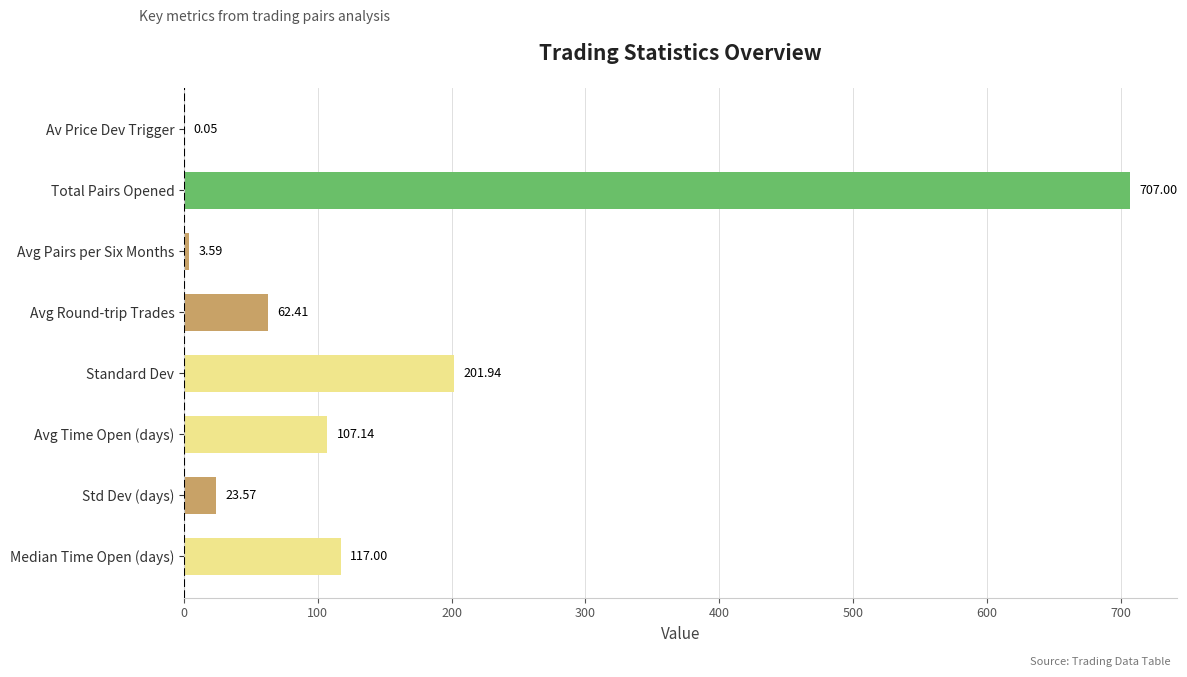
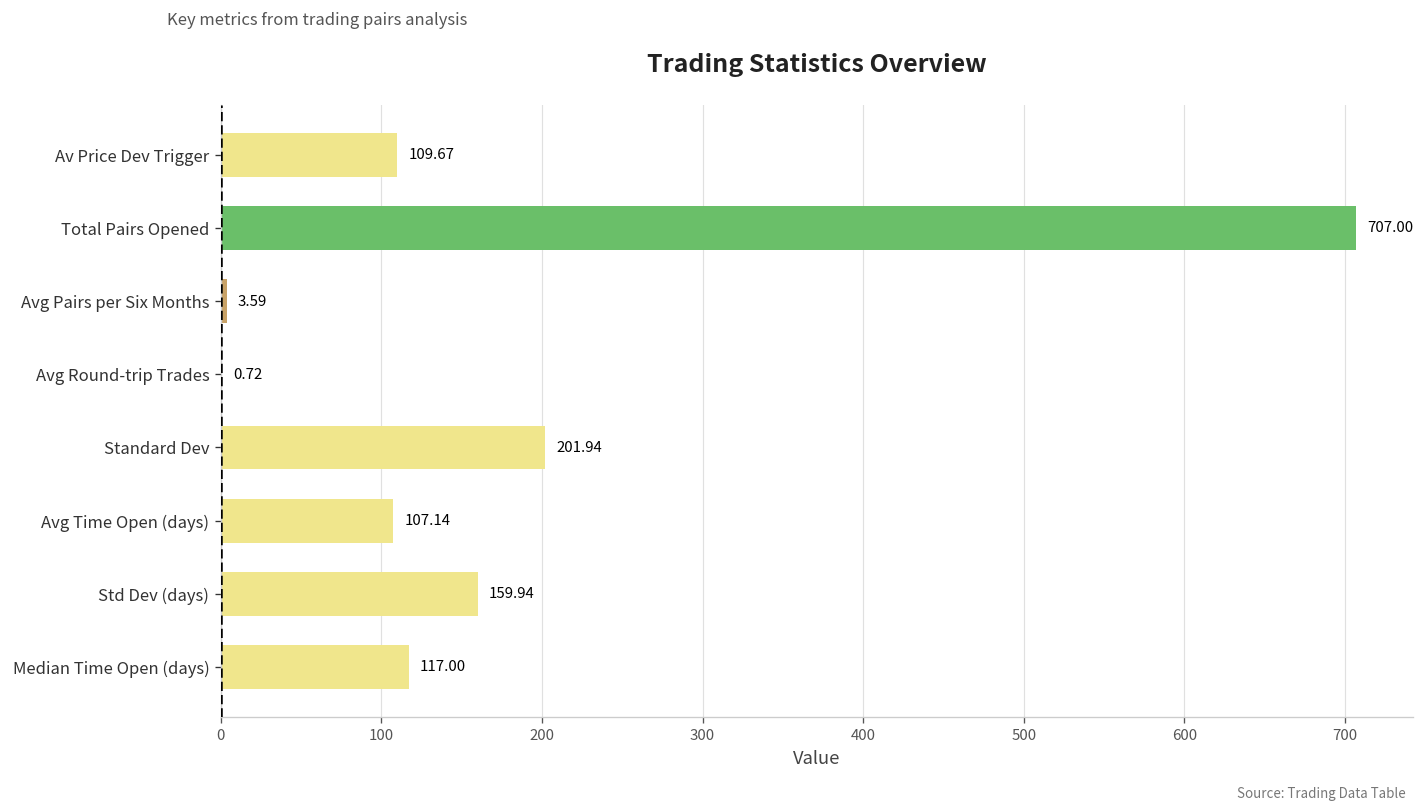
Av Price Dev Trigger: 0.05 -> 109.67
Avg Round-trip Trades: 62.41 -> 0.72
Std Dev (days): 23.57 -> 159.94
